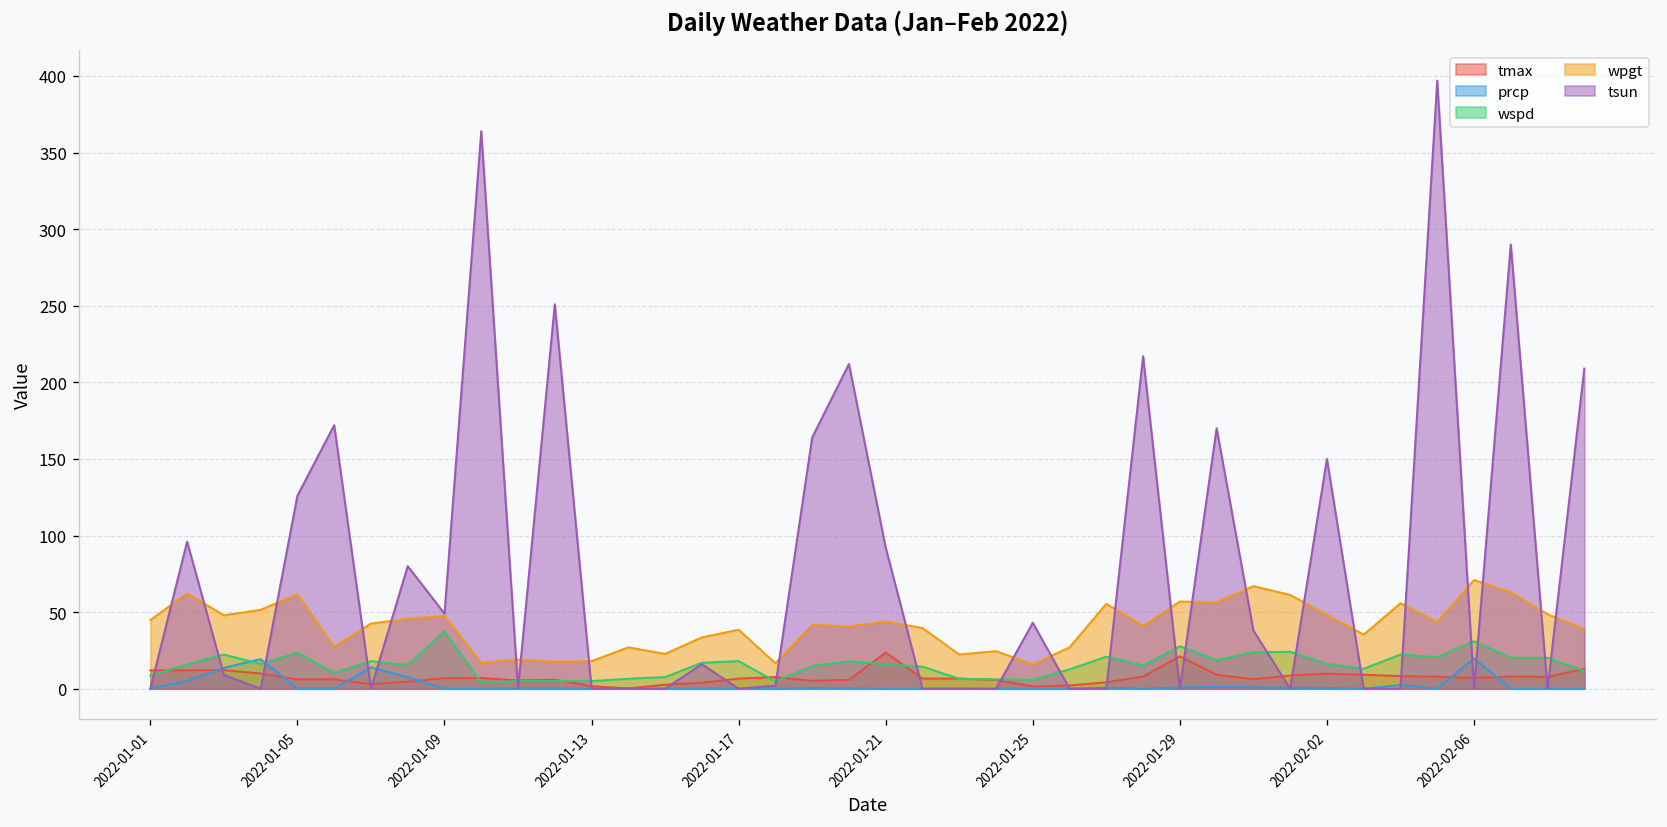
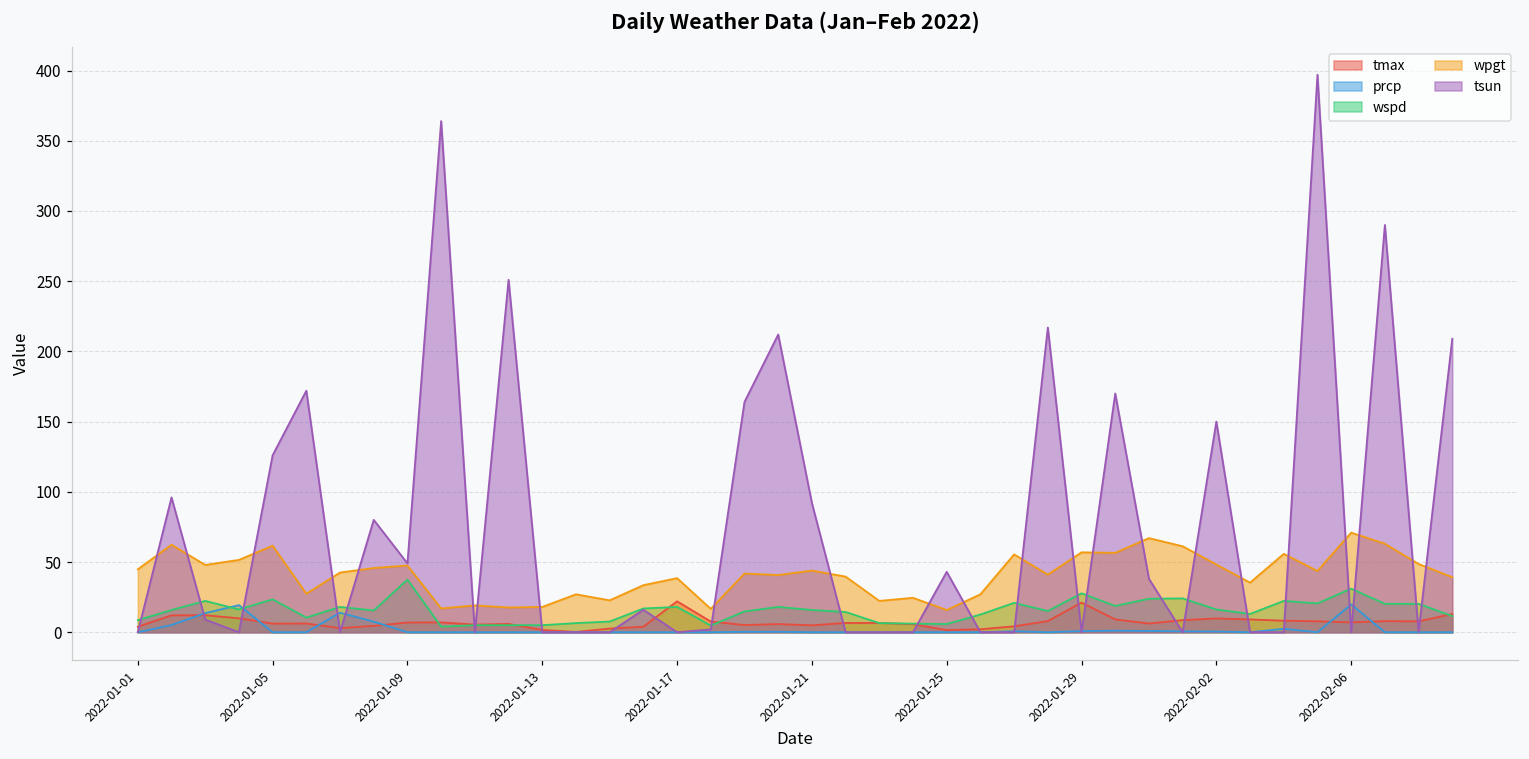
tmax, 2022-01-01: 12 -> 4
tmax, 2022-01-17: 7 -> 22
tmax, 2022-01-21: 24 -> 5
